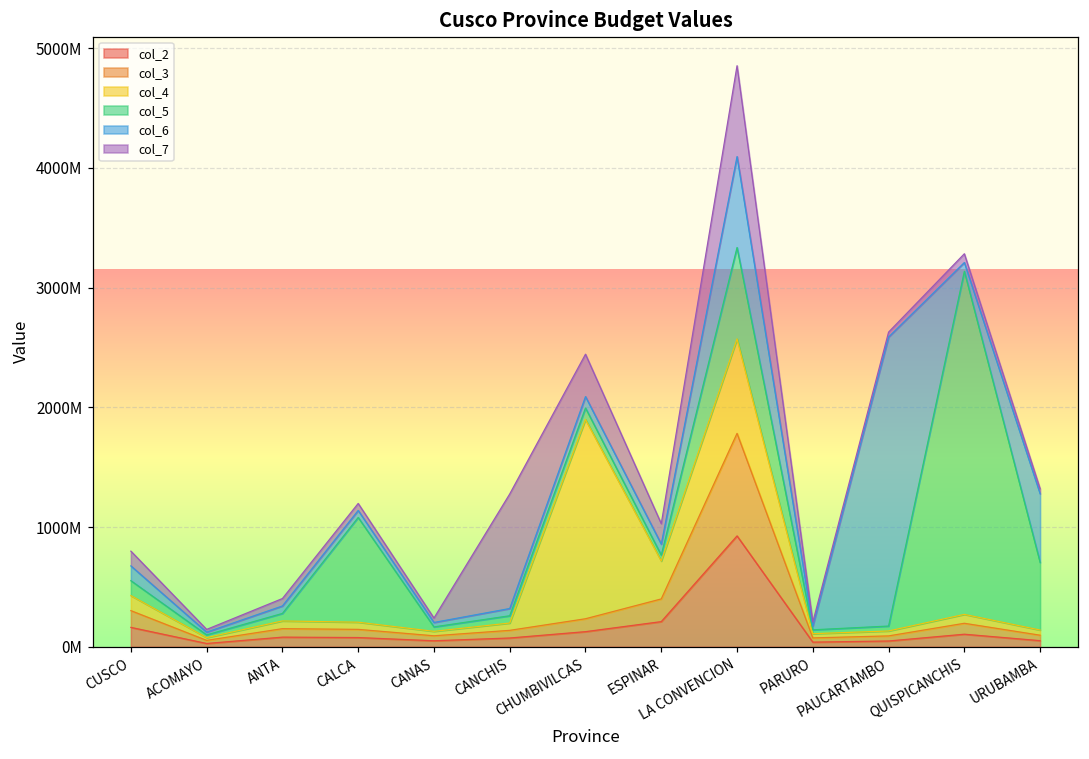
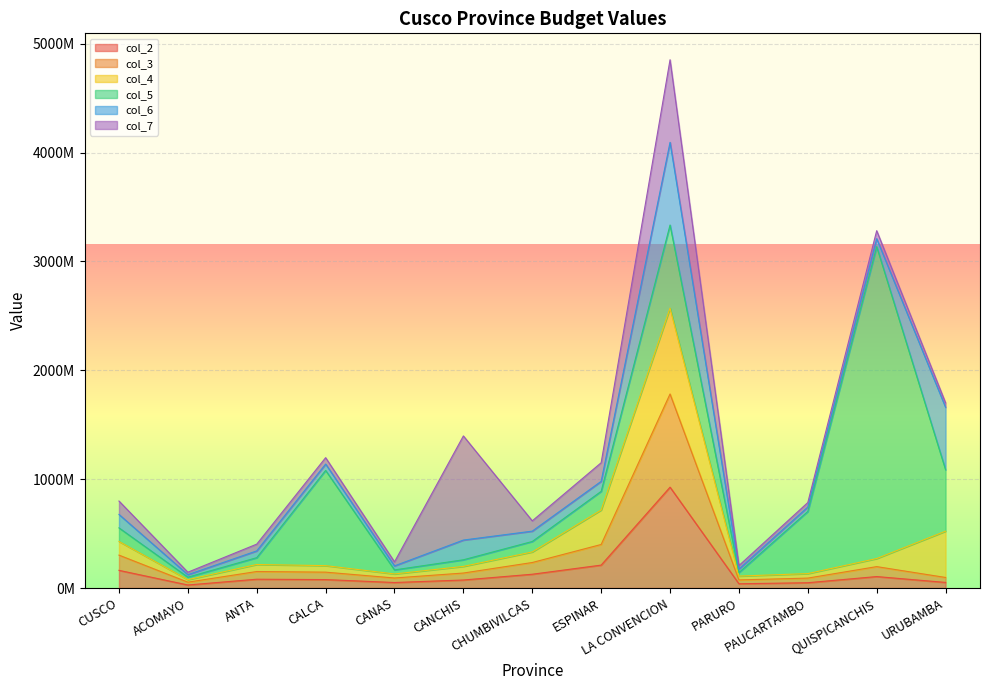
col_6, CANCHIS: 60000000 -> 180000000
col_4, CHUMBIVILCAS: 1660000000 -> 100000000
col_7, CHUMBIVILCAS: 350000000 -> 90000000
col_5, ESPINAR: 50000000 -> 170000000
col_5, PAUCARTAMBO: 40000000 -> 570000000
col_6, PAUCARTAMBO: 2410000000 -> 40000000
col_4, URUBAMBA: 40000000 -> 430000000
